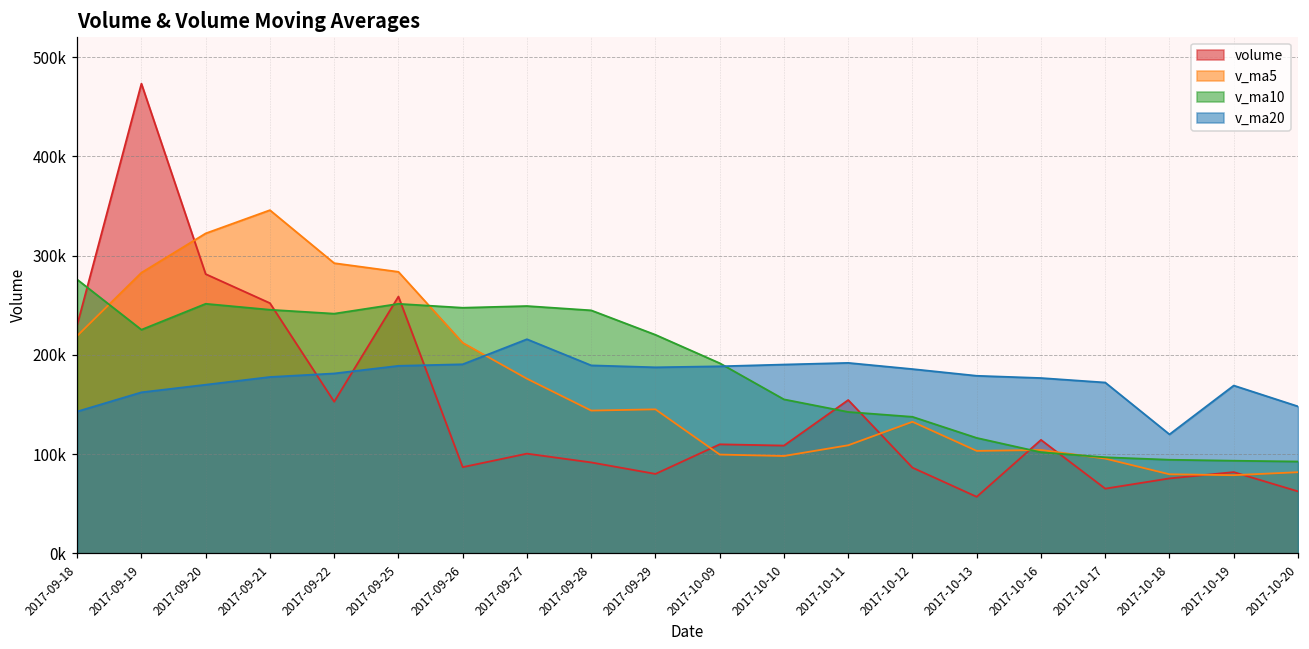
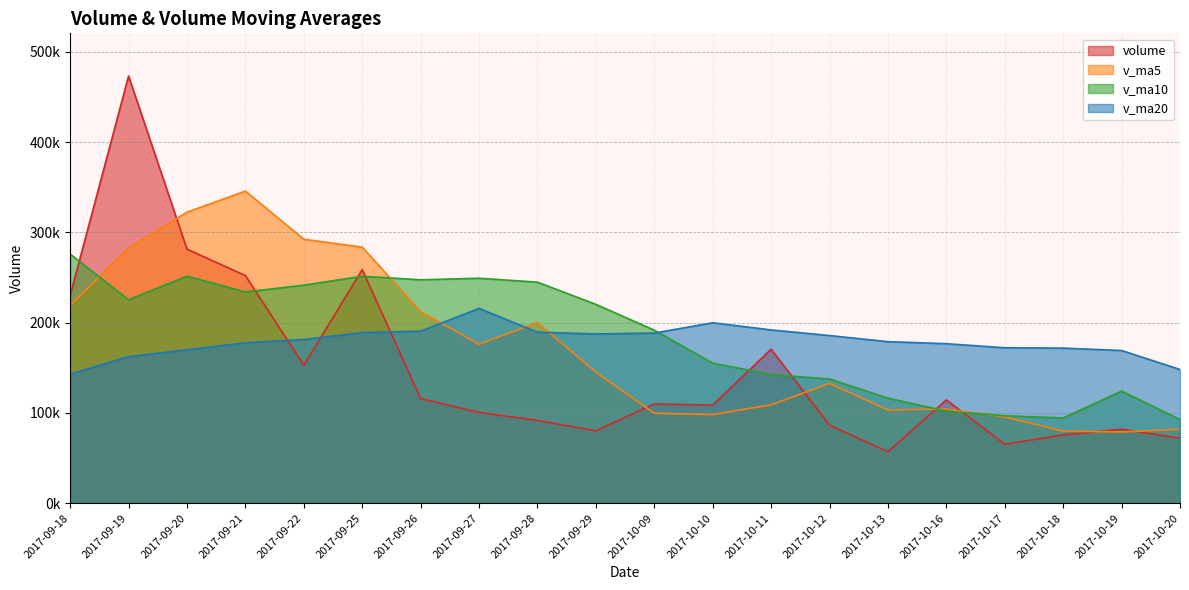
v_ma10, 2017-09-21: 250000 -> 230000
volume, 2017-09-26: 90000 -> 120000
v_ma5, 2017-09-28: 140000 -> 200000
v_ma20, 2017-10-10: 190000 -> 200000
volume, 2017-10-11: 150000 -> 170000
v_ma20, 2017-10-18: 120000 -> 170000
v_ma10, 2017-10-19: 90000 -> 120000
volume, 2017-10-20: 60000 -> 70000
